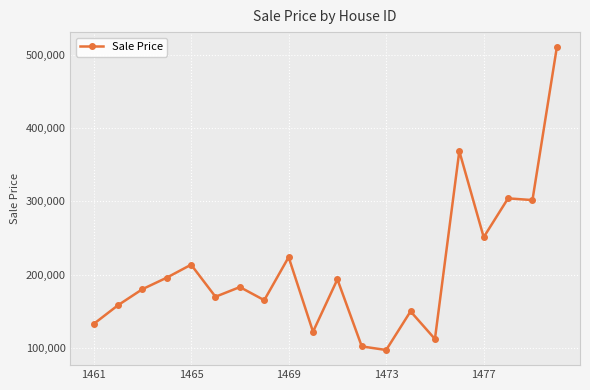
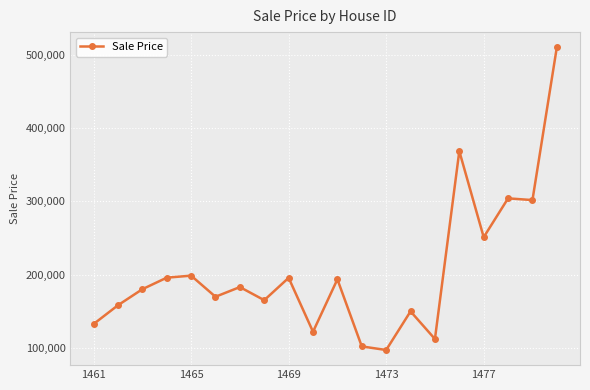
1465: 210,000 -> 200,000
1469: 220,000 -> 200,000
